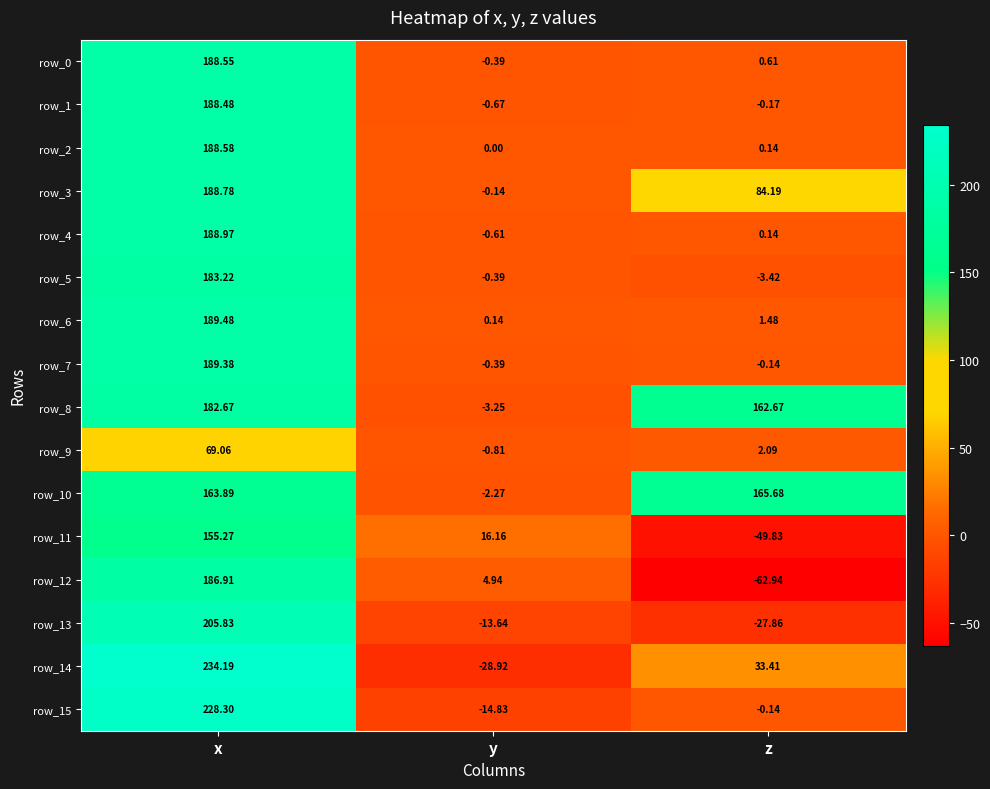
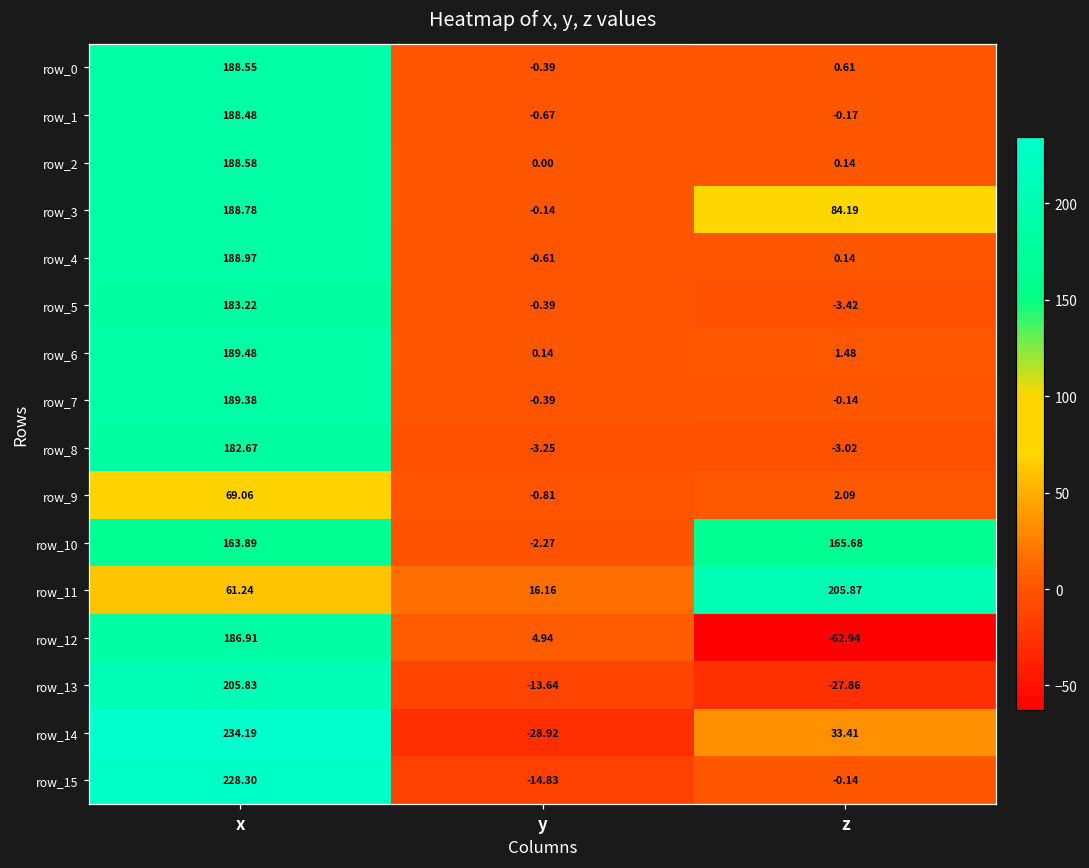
row_8, z: 162.67 -> -3.02
row_11, x: 155.27 -> 61.24
row_11, z: -49.83 -> 205.87
